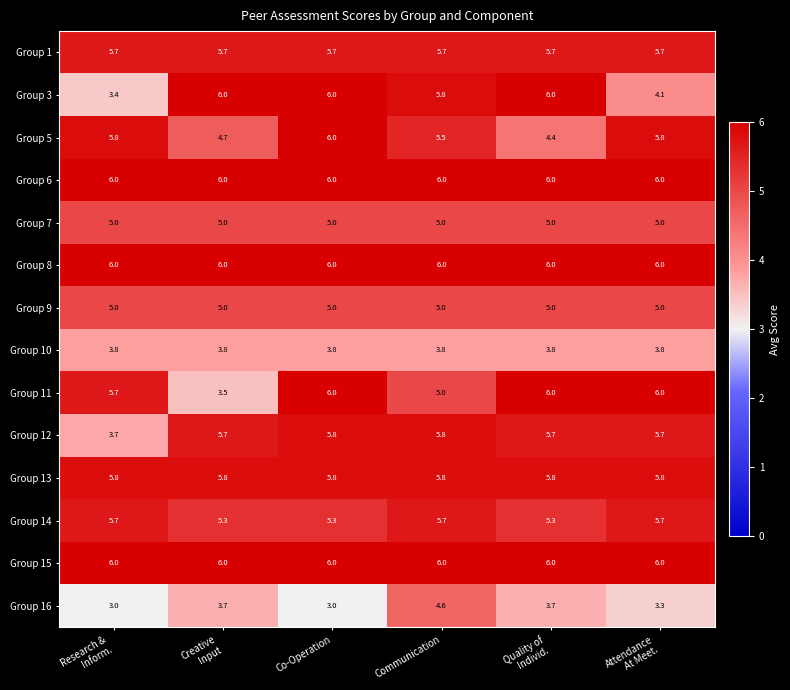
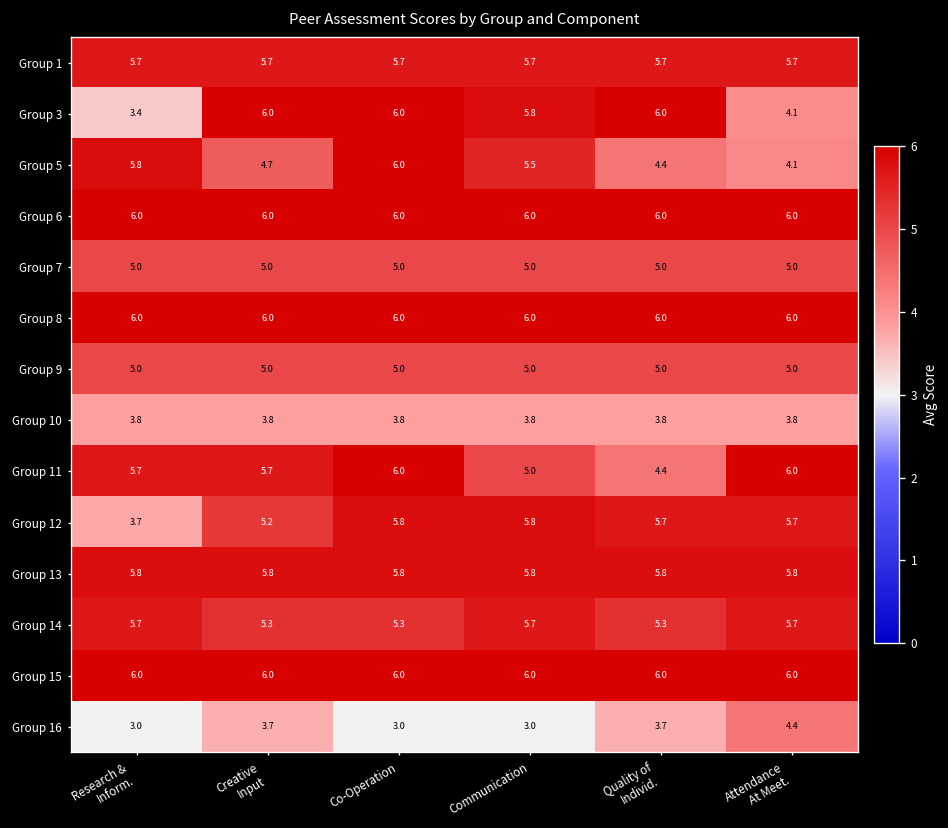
Group 5, Attendance At Meet.: 5.8 -> 4.1
Group 11, Creative Input: 3.5 -> 5.7
Group 11, Quality of Individ.: 6.0 -> 4.4
Group 12, Creative Input: 5.7 -> 5.2
Group 16, Communication: 4.6 -> 3.0
Group 16, Attendance At Meet.: 3.3 -> 4.4
